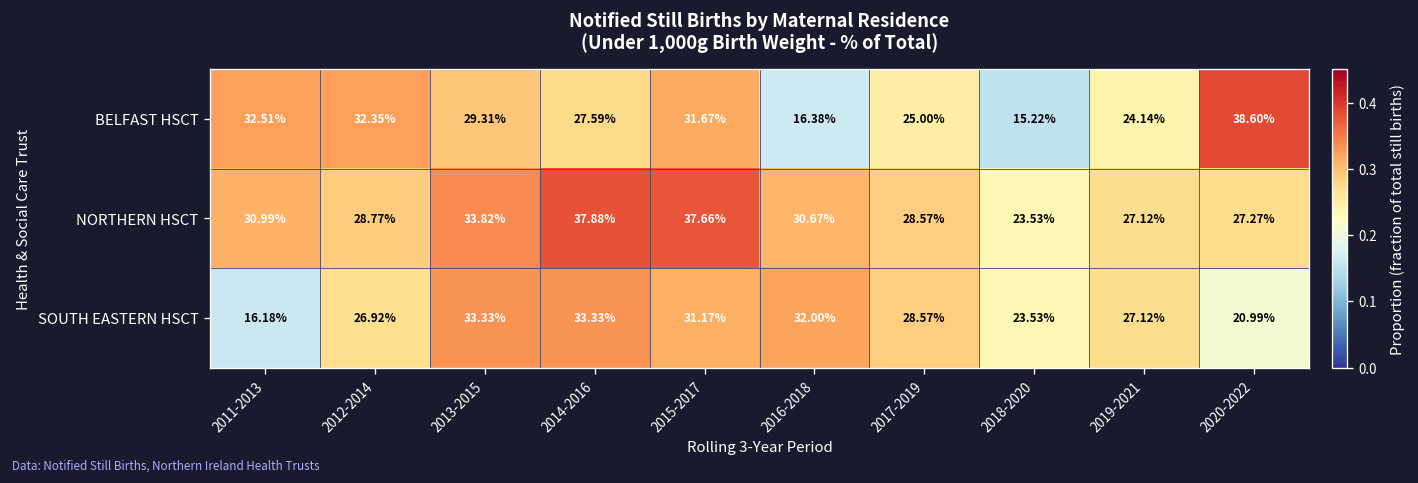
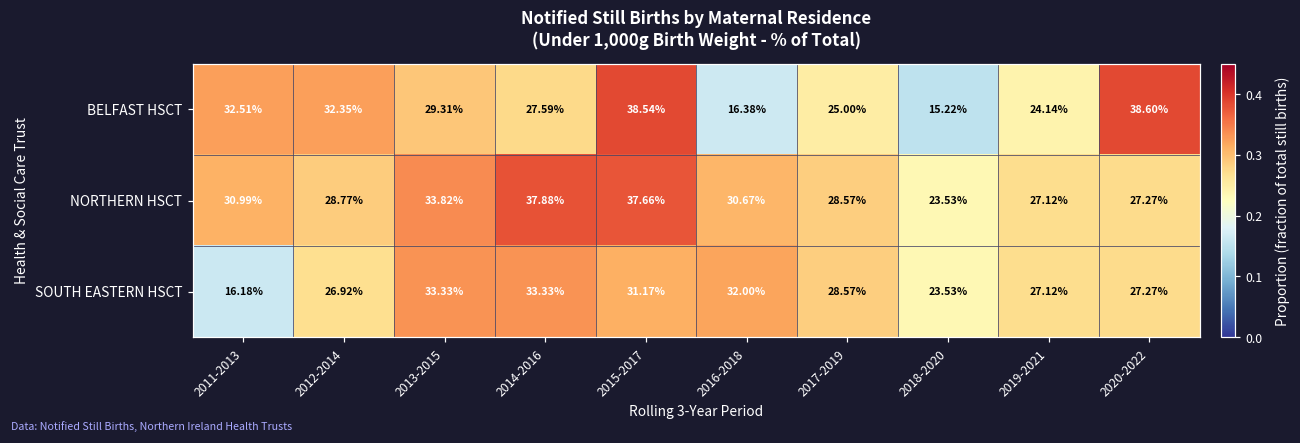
BELFAST HSCT, 2015-2017: 31.67% -> 38.54%
SOUTH EASTERN HSCT, 2020-2022: 20.99% -> 27.27%
